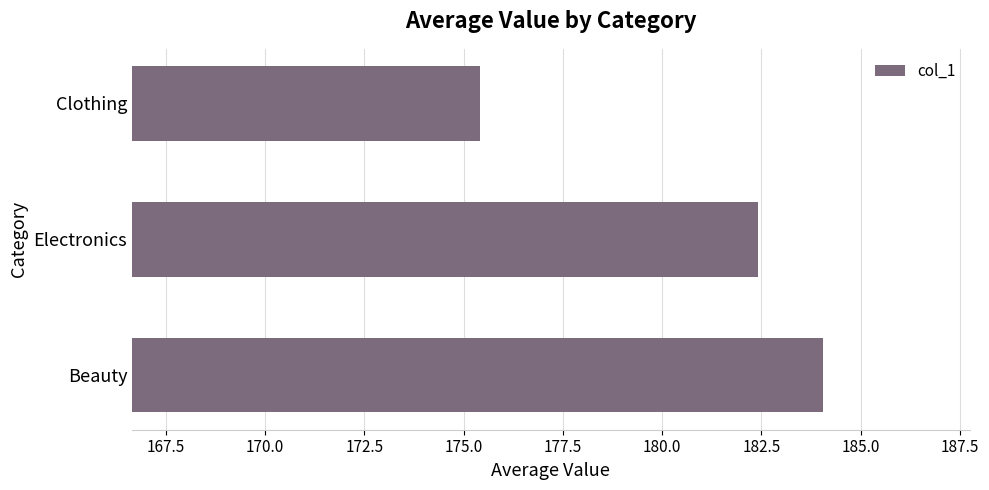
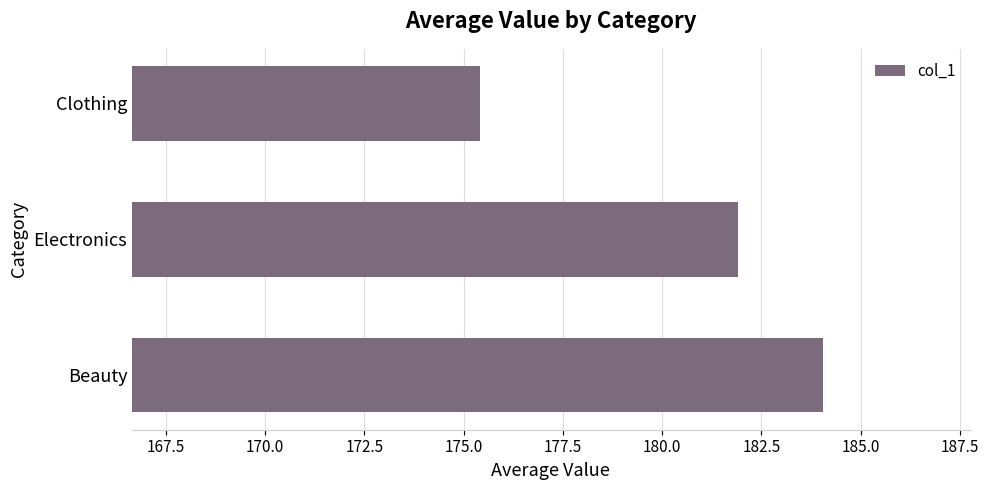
Electronics: 182.4 -> 181.9
